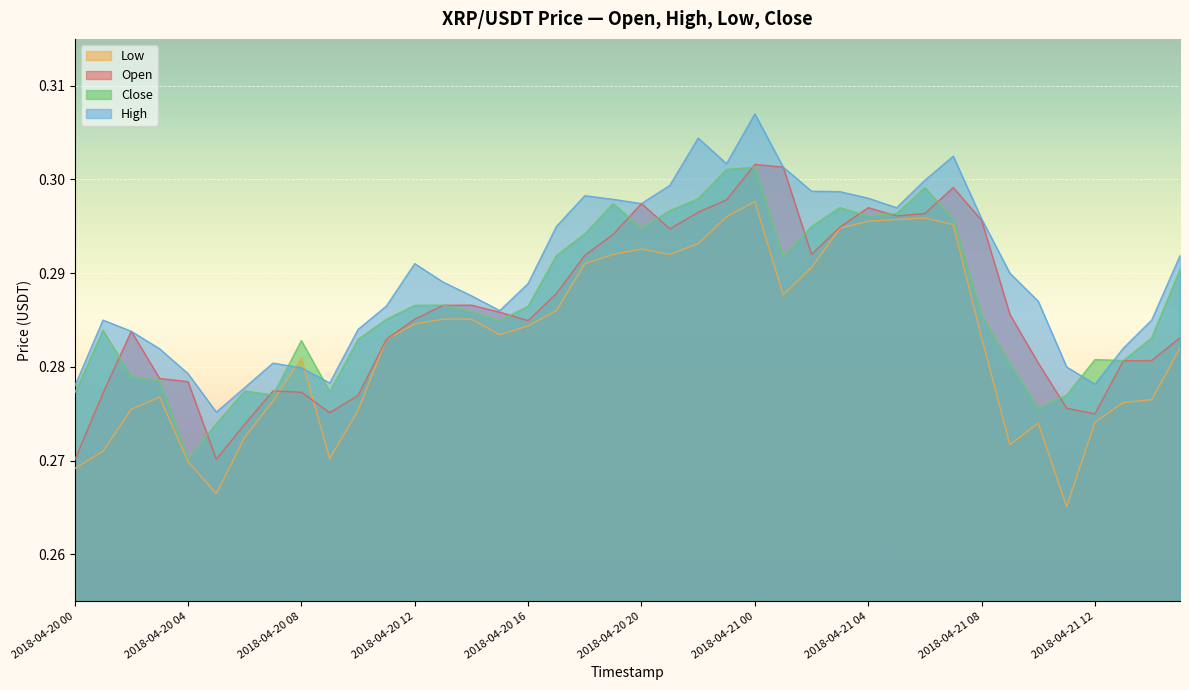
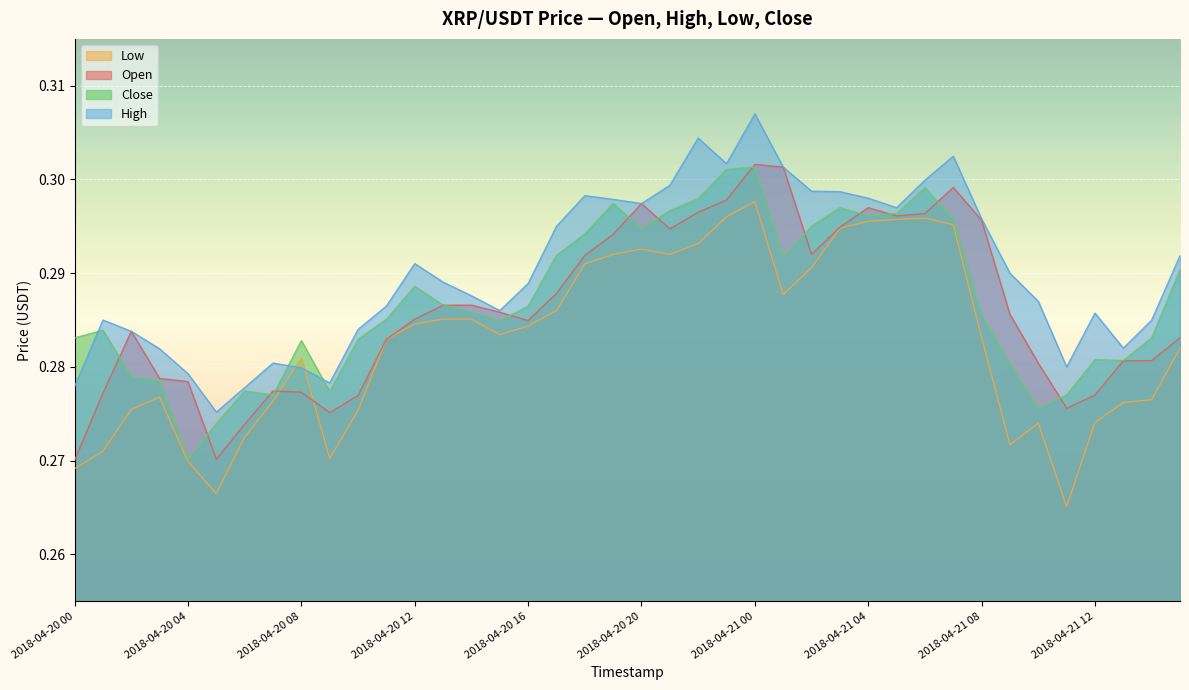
Close, 2018-04-20 00: 0.277 -> 0.283
Close, 2018-04-20 12: 0.287 -> 0.289
Open, 2018-04-21 12: 0.275 -> 0.277
High, 2018-04-21 12: 0.278 -> 0.286
